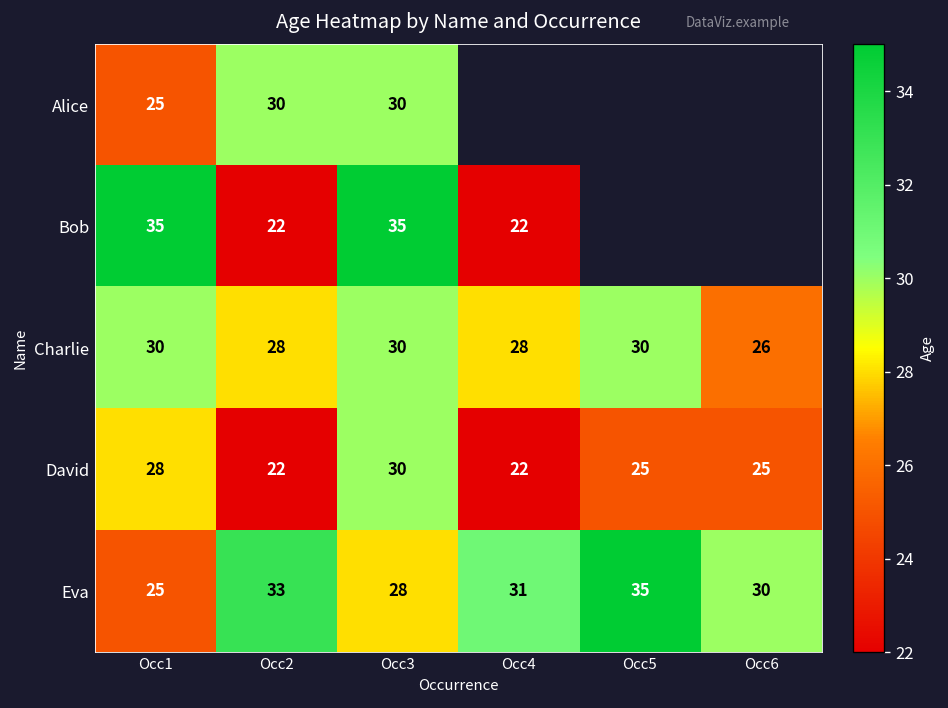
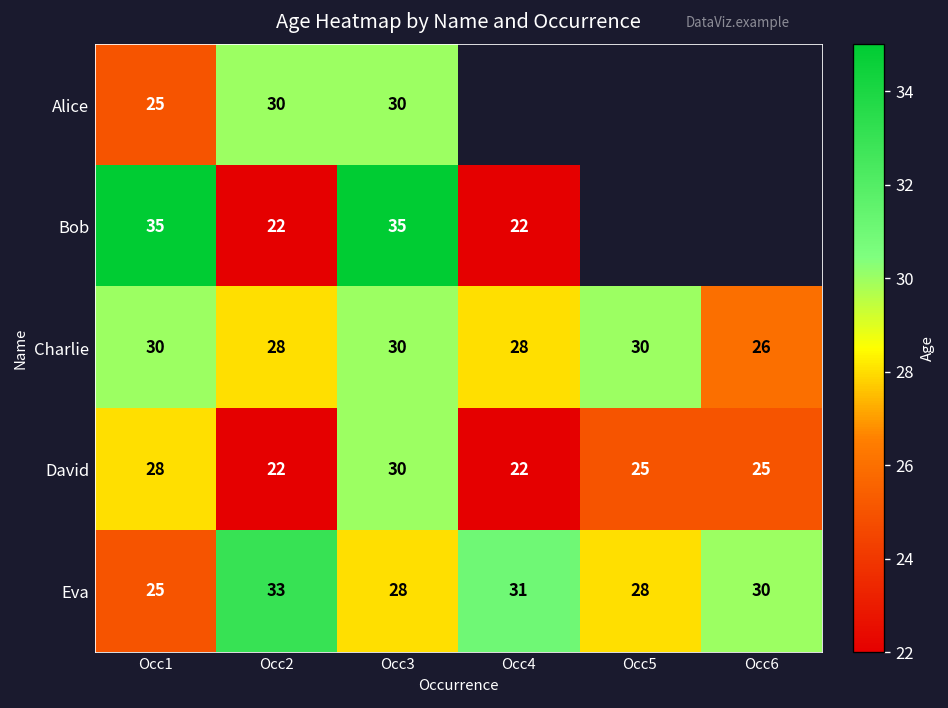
Eva, Occ5: 35 -> 28
